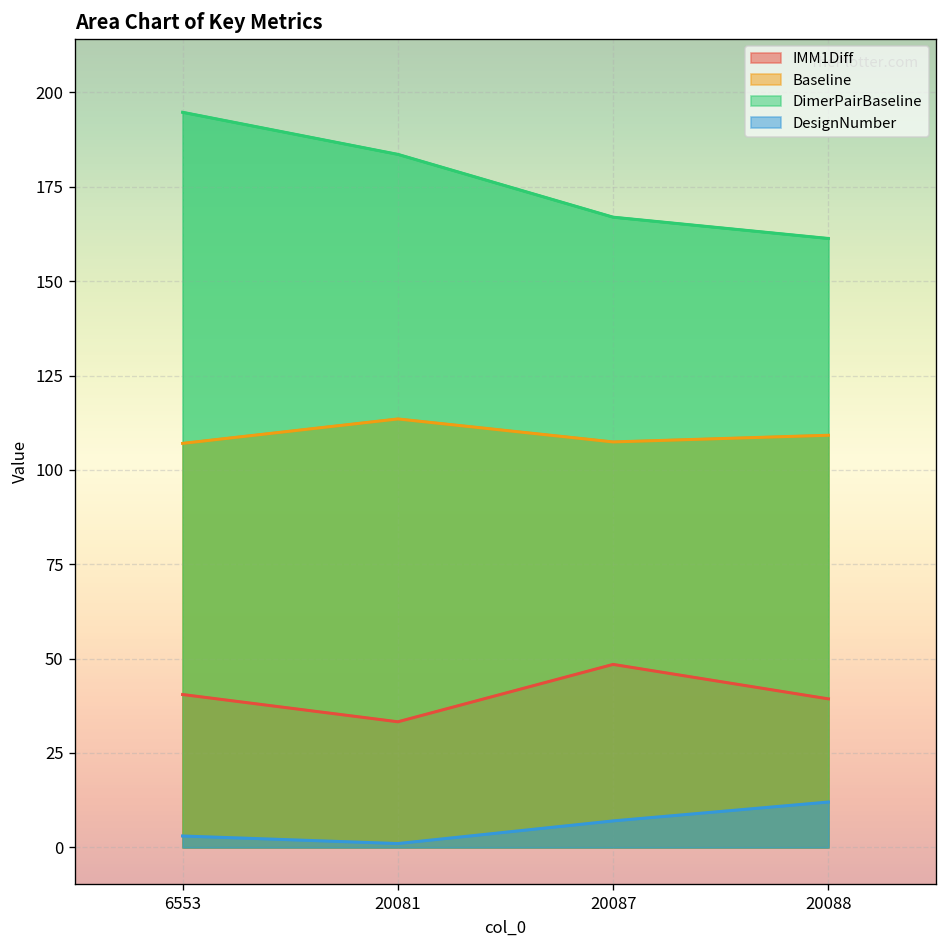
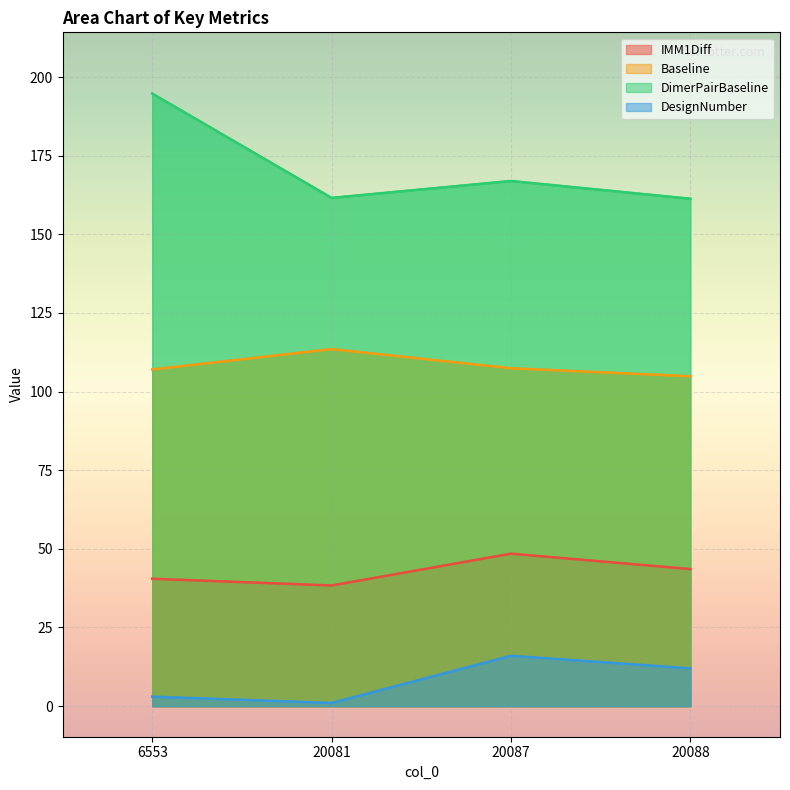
IMM1Diff, 20081: 33 -> 38
DimerPairBaseline, 20081: 184 -> 162
DesignNumber, 20087: 7 -> 16
IMM1Diff, 20088: 39 -> 44
Baseline, 20088: 109 -> 105
